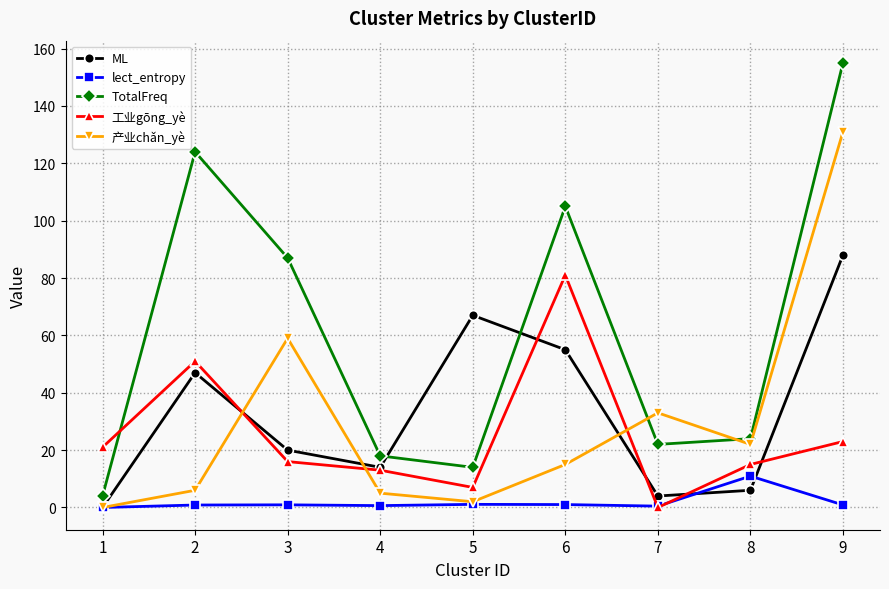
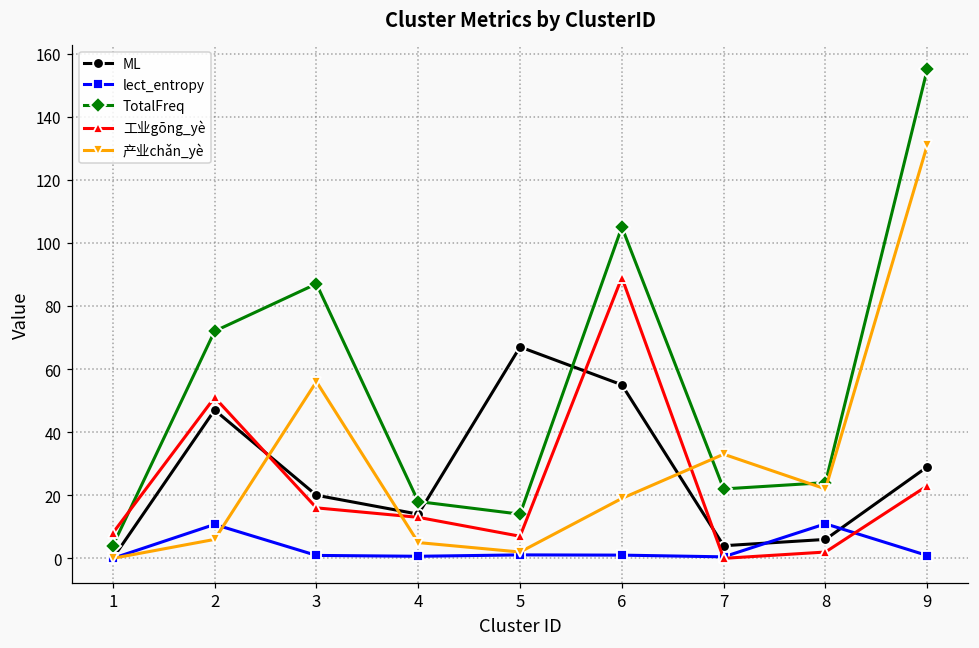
工业gōng_yè, 1: 21 -> 8
lect_entropy, 2: 1 -> 11
TotalFreq, 2: 124 -> 72
产业chǎn_yè, 3: 59 -> 56
工业gōng_yè, 6: 81 -> 89
产业chǎn_yè, 6: 15 -> 19
工业gōng_yè, 8: 15 -> 2
ML, 9: 88 -> 29
